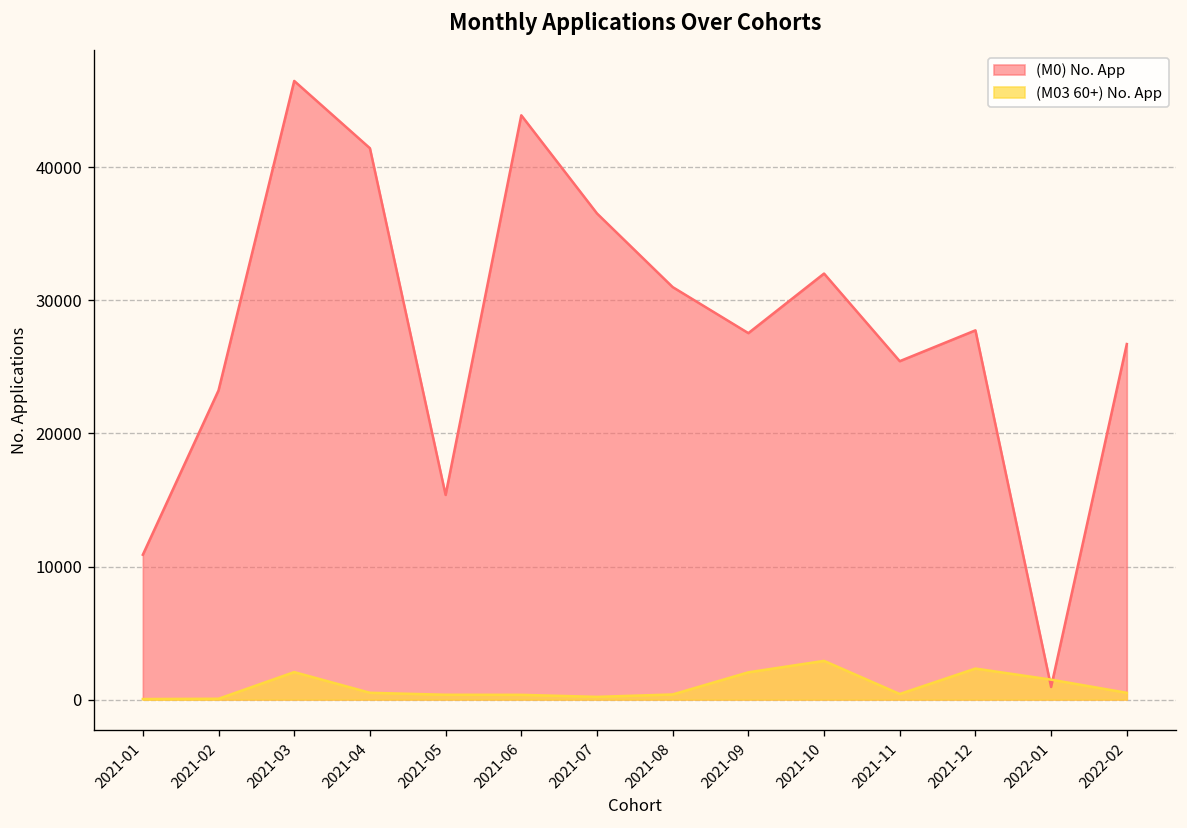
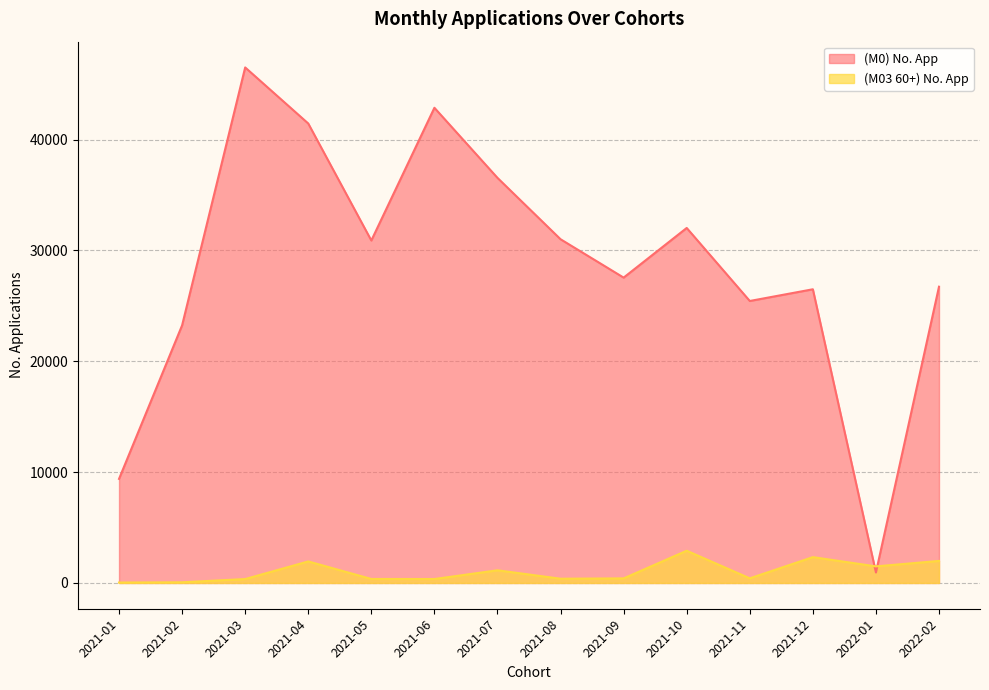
(M0) No. App, 2021-01: 10900 -> 9400
(M03 60+) No. App, 2021-03: 2100 -> 400
(M03 60+) No. App, 2021-04: 500 -> 1900
(M0) No. App, 2021-05: 15400 -> 30900
(M0) No. App, 2021-06: 43900 -> 42900
(M03 60+) No. App, 2021-07: 200 -> 1100
(M03 60+) No. App, 2021-09: 2000 -> 400
(M0) No. App, 2021-12: 27800 -> 26500
(M03 60+) No. App, 2022-02: 500 -> 2000
